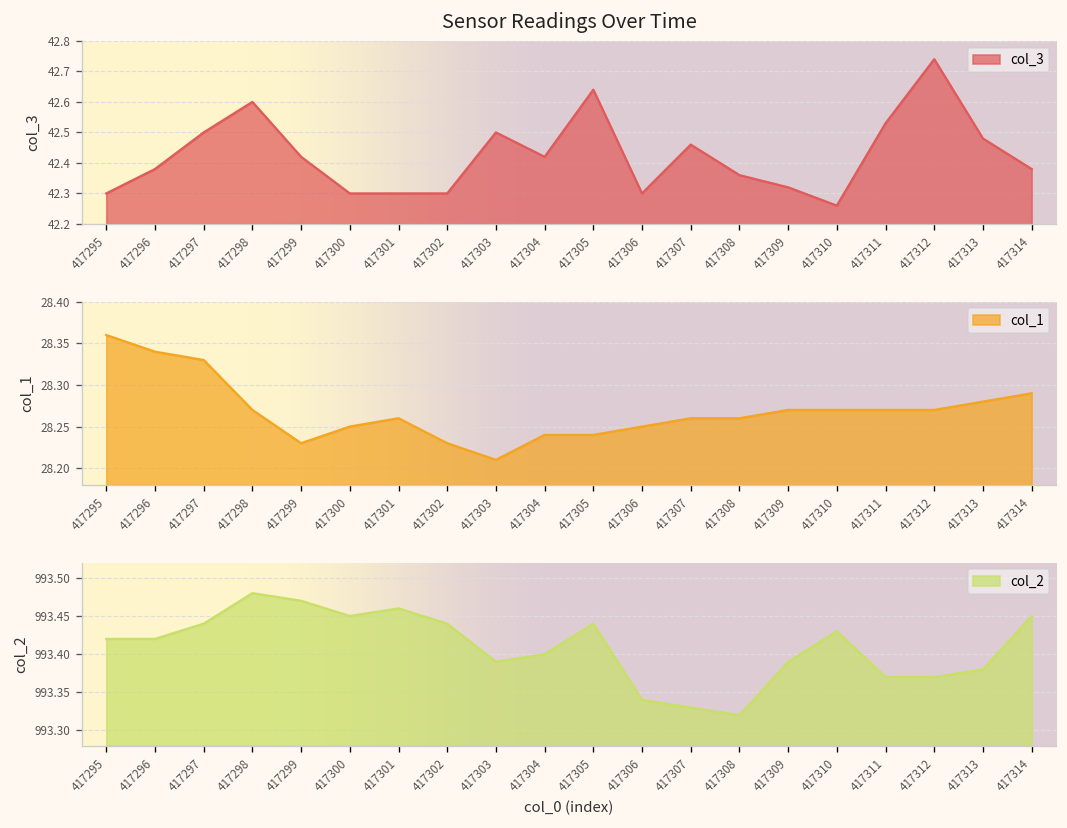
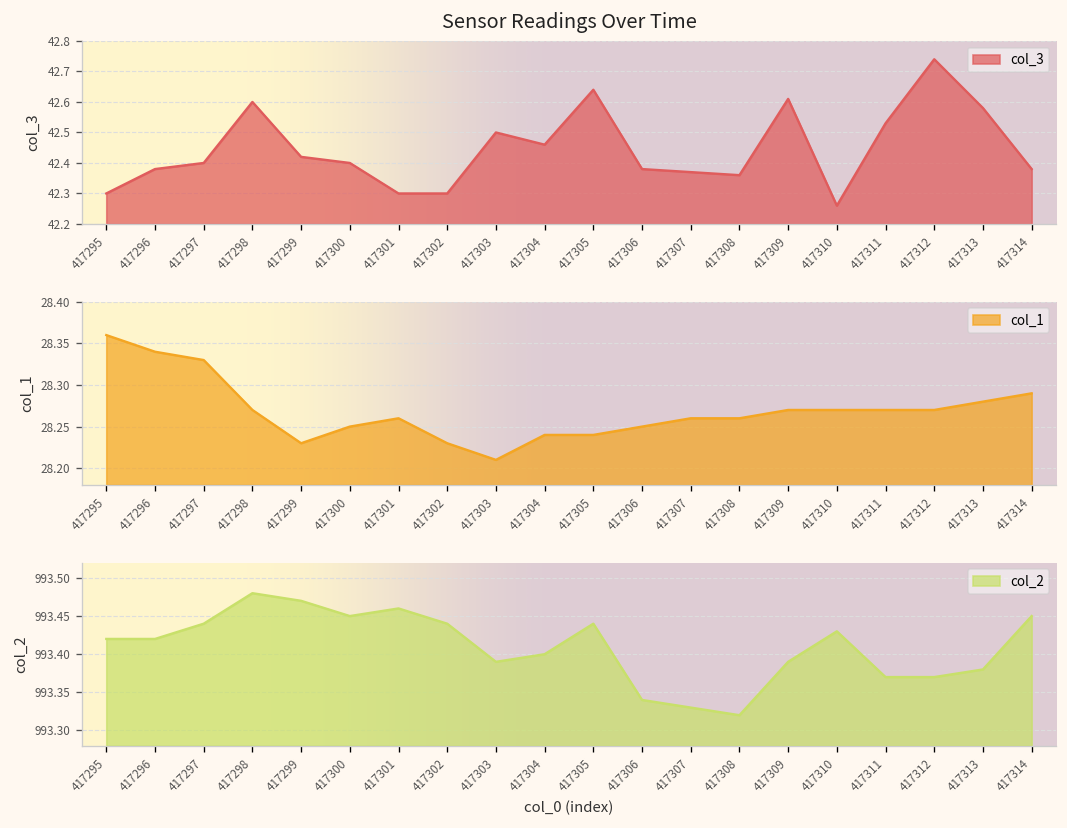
Sensor Readings Over Time, 417297: 42.5 -> 42.4
Sensor Readings Over Time, 417300: 42.3 -> 42.4
Sensor Readings Over Time, 417304: 42.42 -> 42.46
Sensor Readings Over Time, 417306: 42.30 -> 42.38
Sensor Readings Over Time, 417307: 42.46 -> 42.37
Sensor Readings Over Time, 417309: 42.32 -> 42.61
Sensor Readings Over Time, 417313: 42.48 -> 42.58
